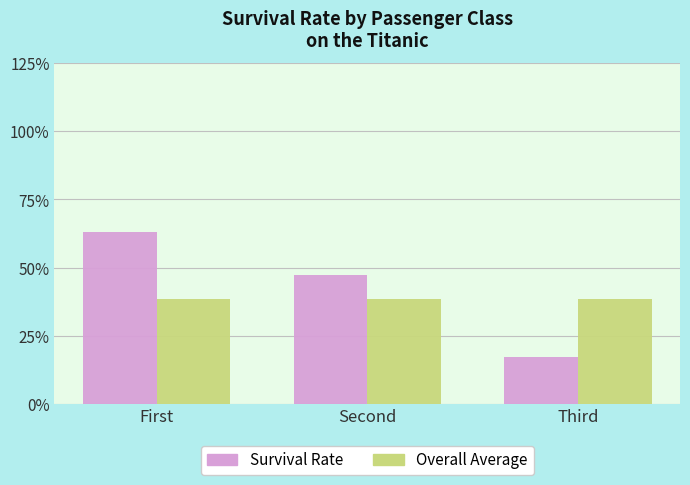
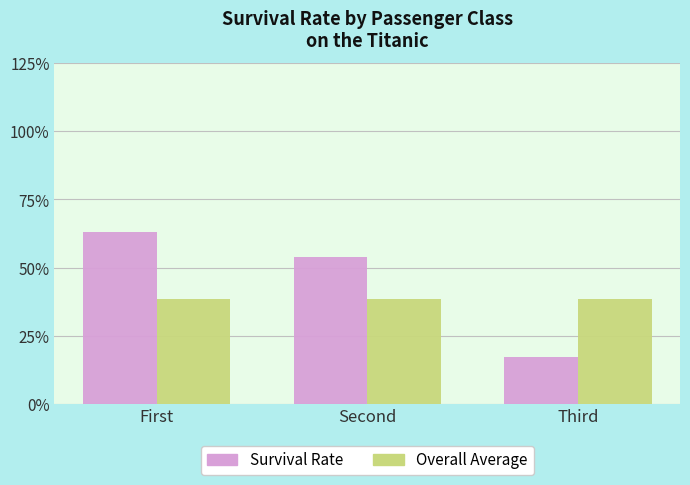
Survival Rate, Second: 47% -> 54%
